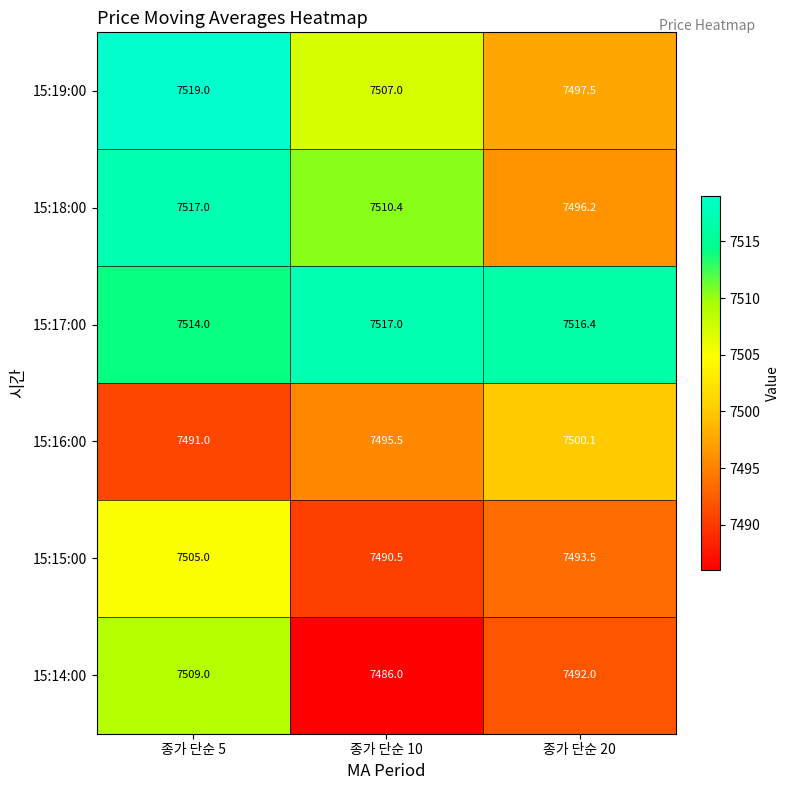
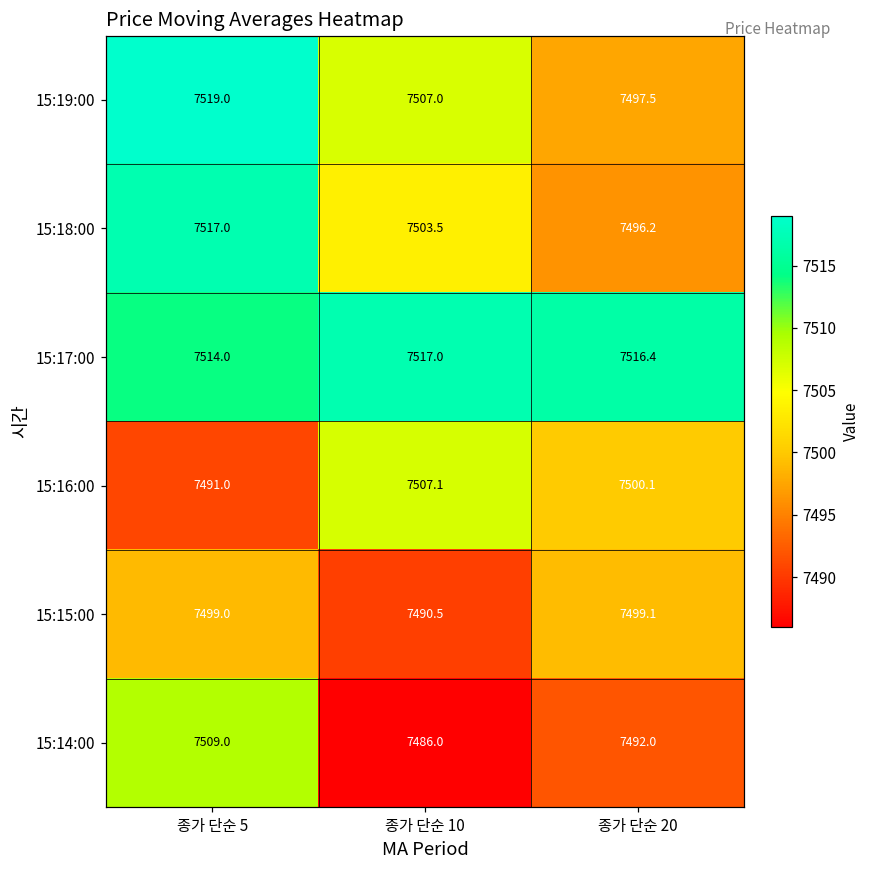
15:18:00, 종가 단순 10: 7510.4 -> 7503.5
15:16:00, 종가 단순 10: 7495.5 -> 7507.1
15:15:00, 종가 단순 5: 7505.0 -> 7499.0
15:15:00, 종가 단순 20: 7493.5 -> 7499.1
